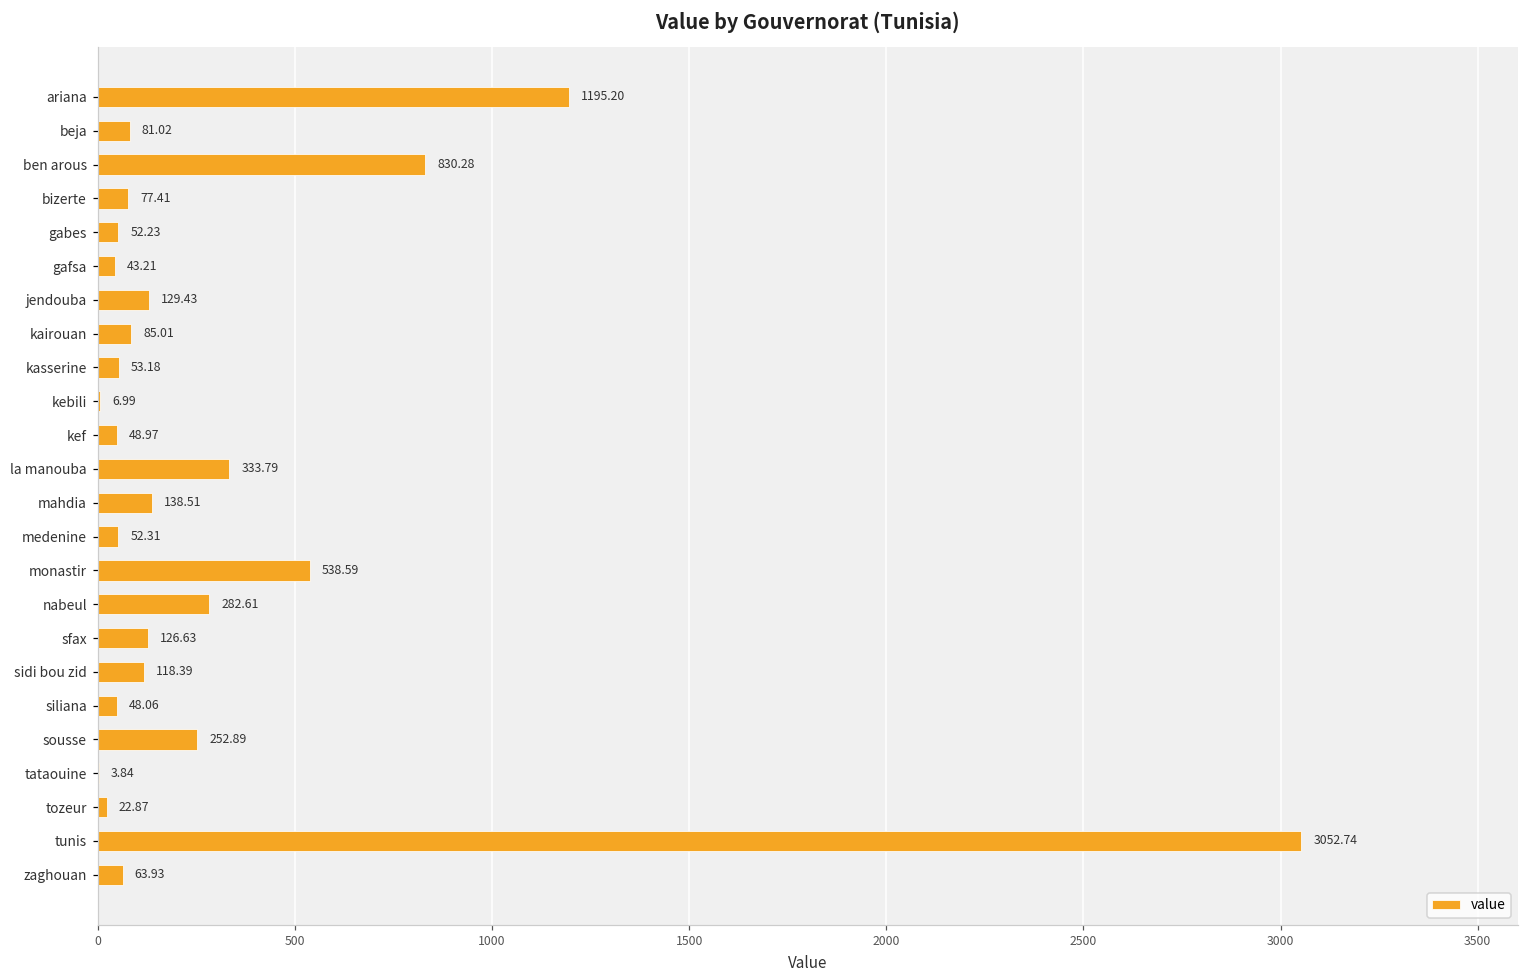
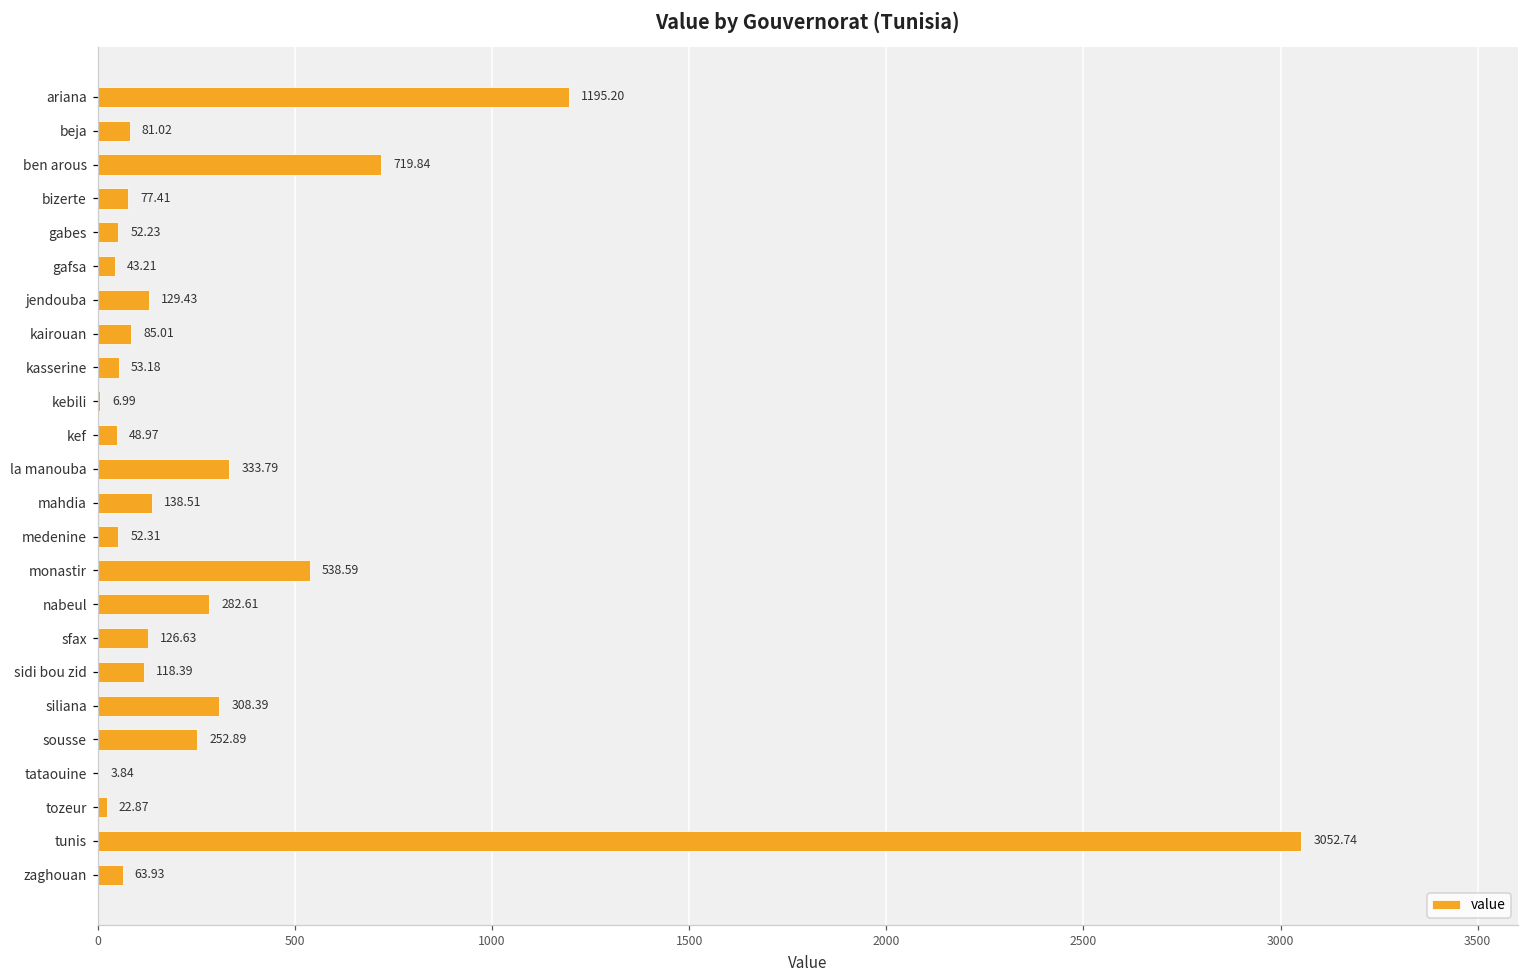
ben arous: 830.28 -> 719.84
siliana: 48.06 -> 308.39
